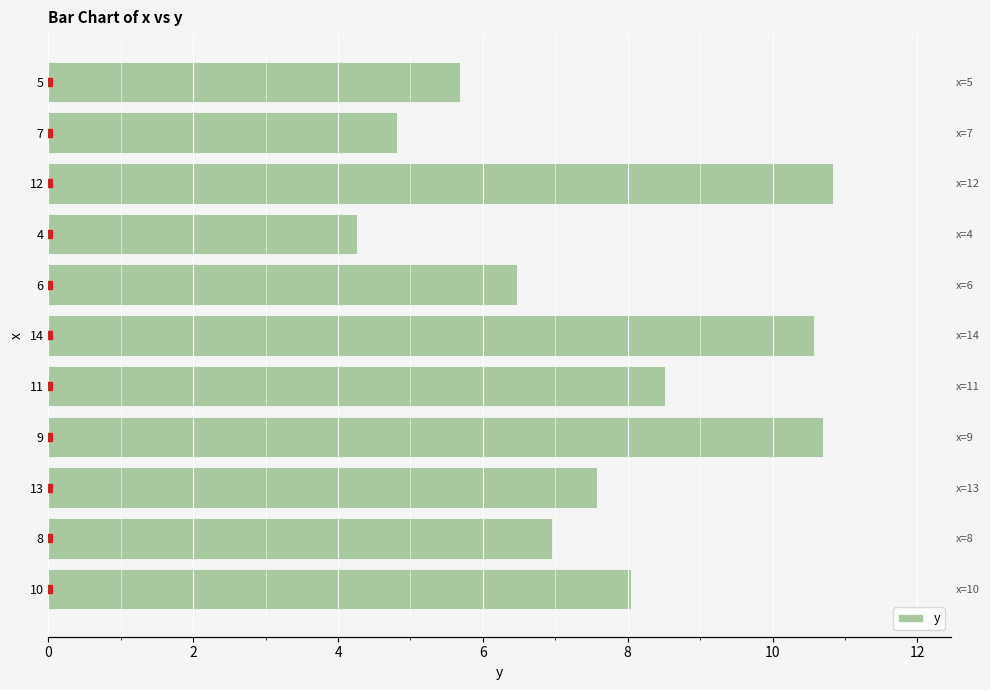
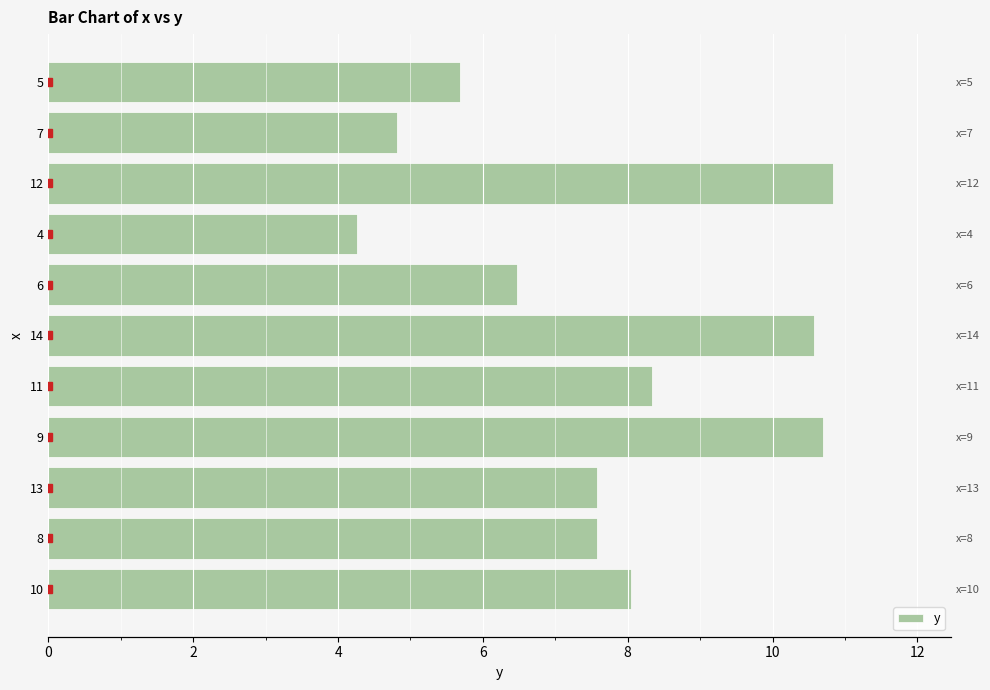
y, 11: 8.5 -> 8.3
y, 8: 7.0 -> 7.6
